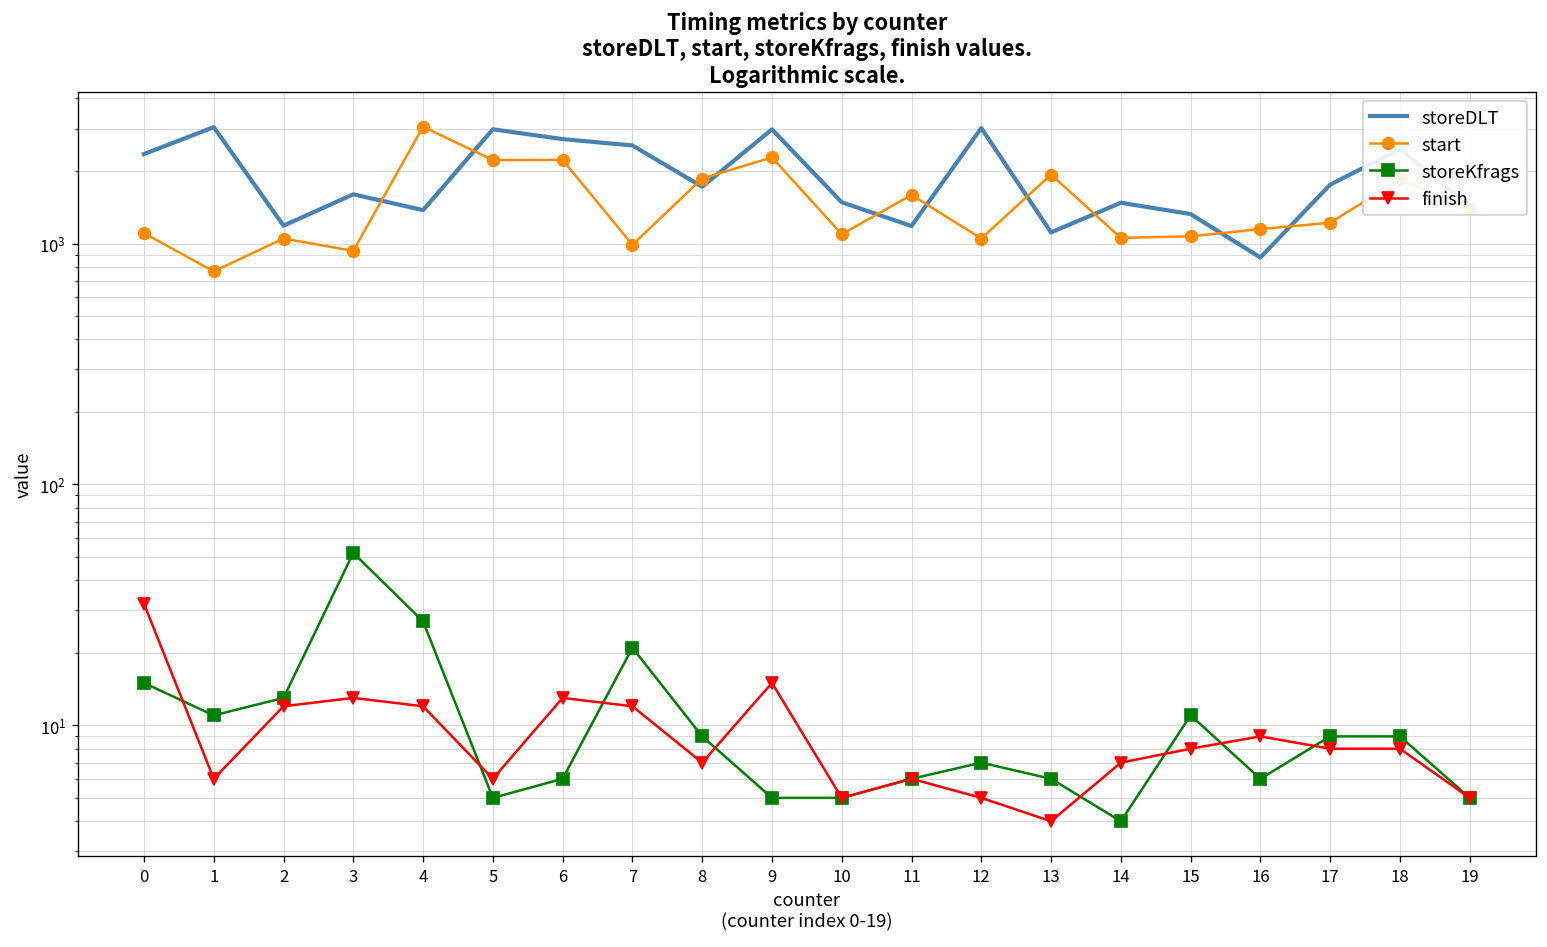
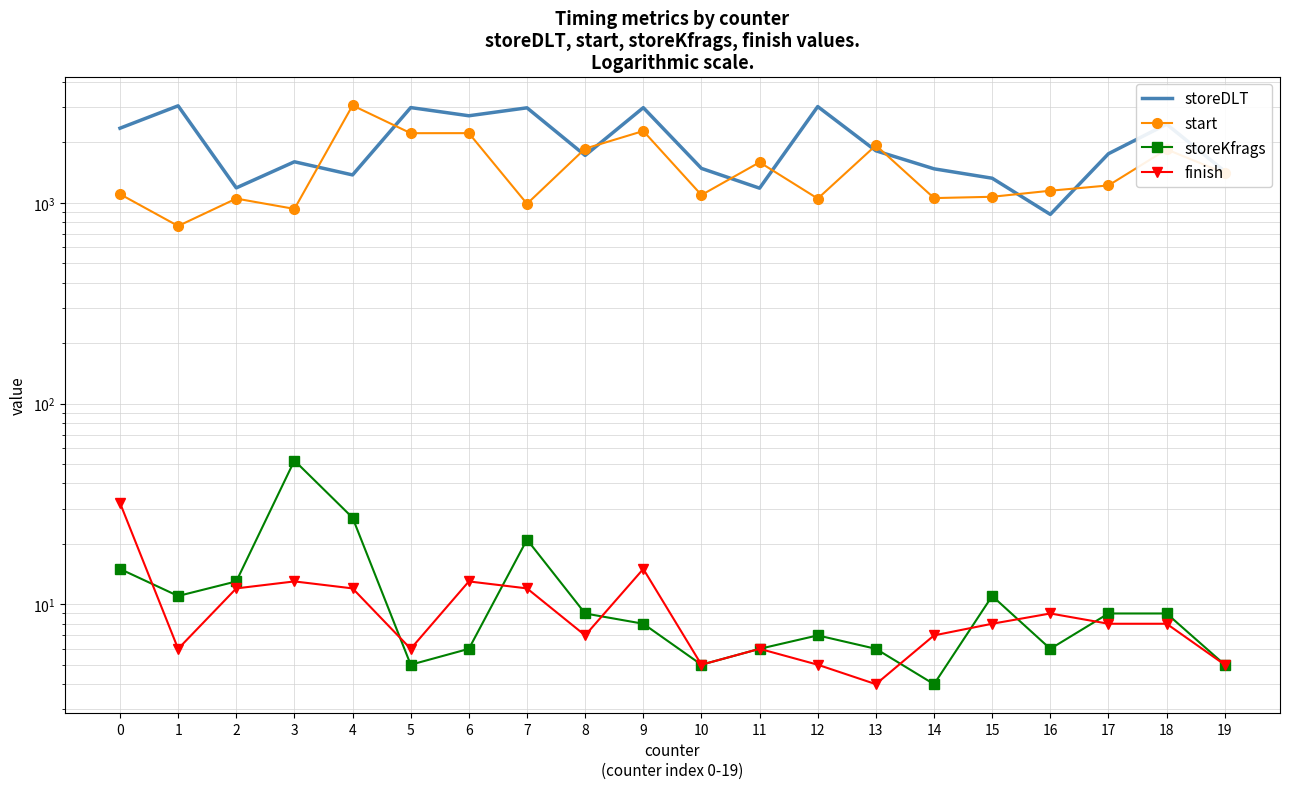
storeDLT, 7: 2600 -> 3000
storeKfrags, 9: 5 -> 8
storeDLT, 13: 1100 -> 1800
